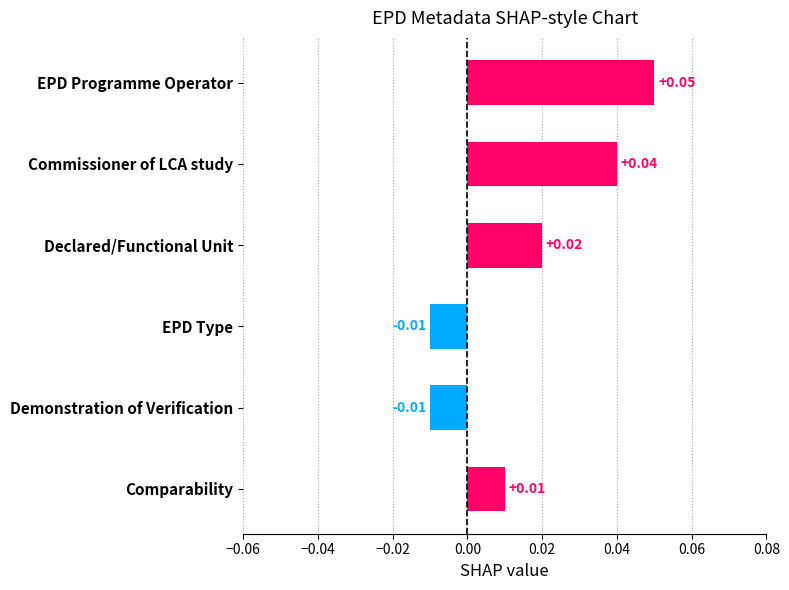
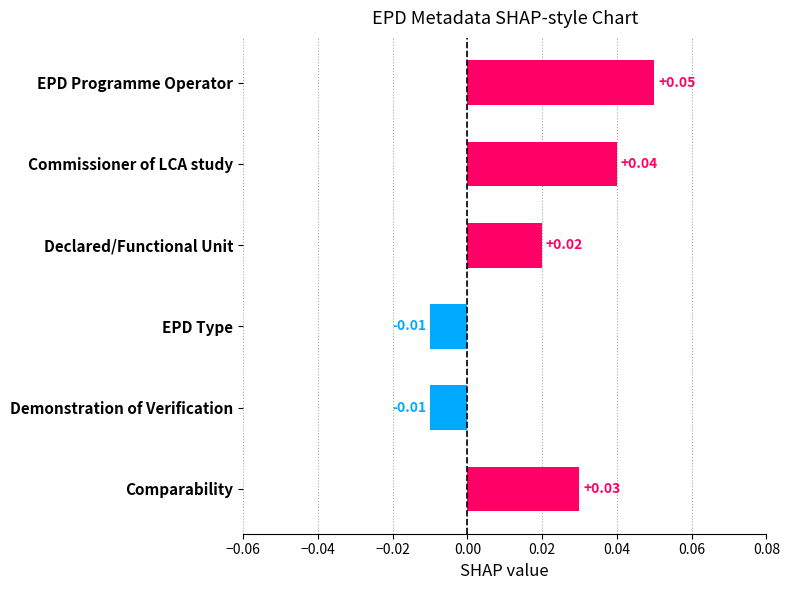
Comparability: +0.01 -> +0.03
